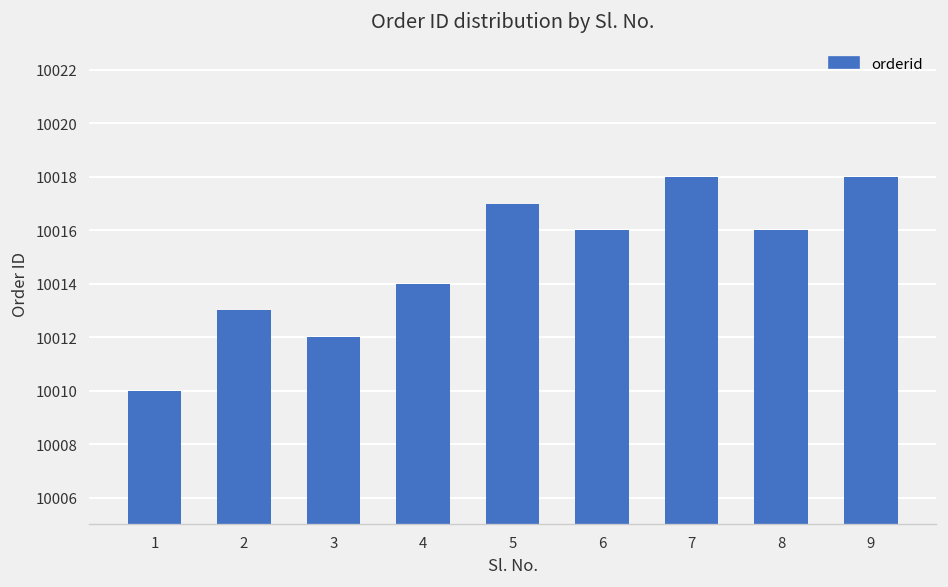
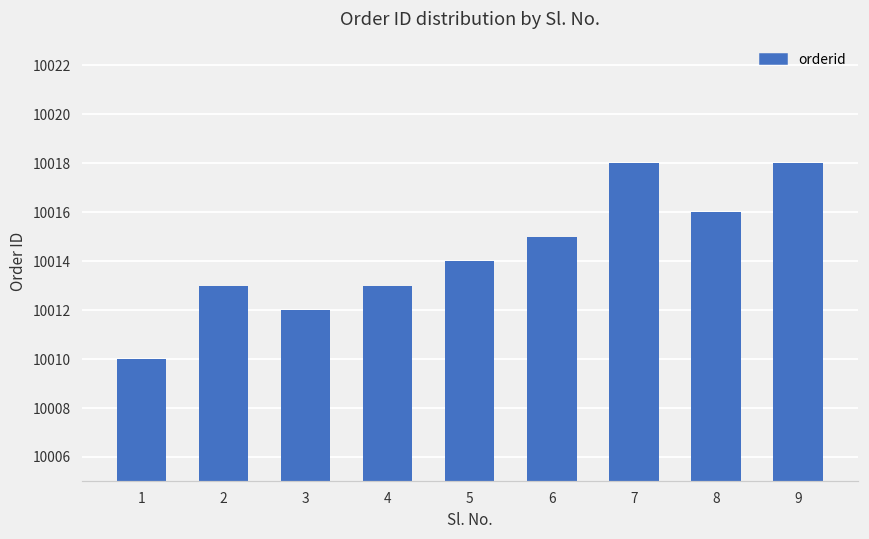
4: 10014 -> 10013
5: 10017 -> 10014
6: 10016 -> 10015
